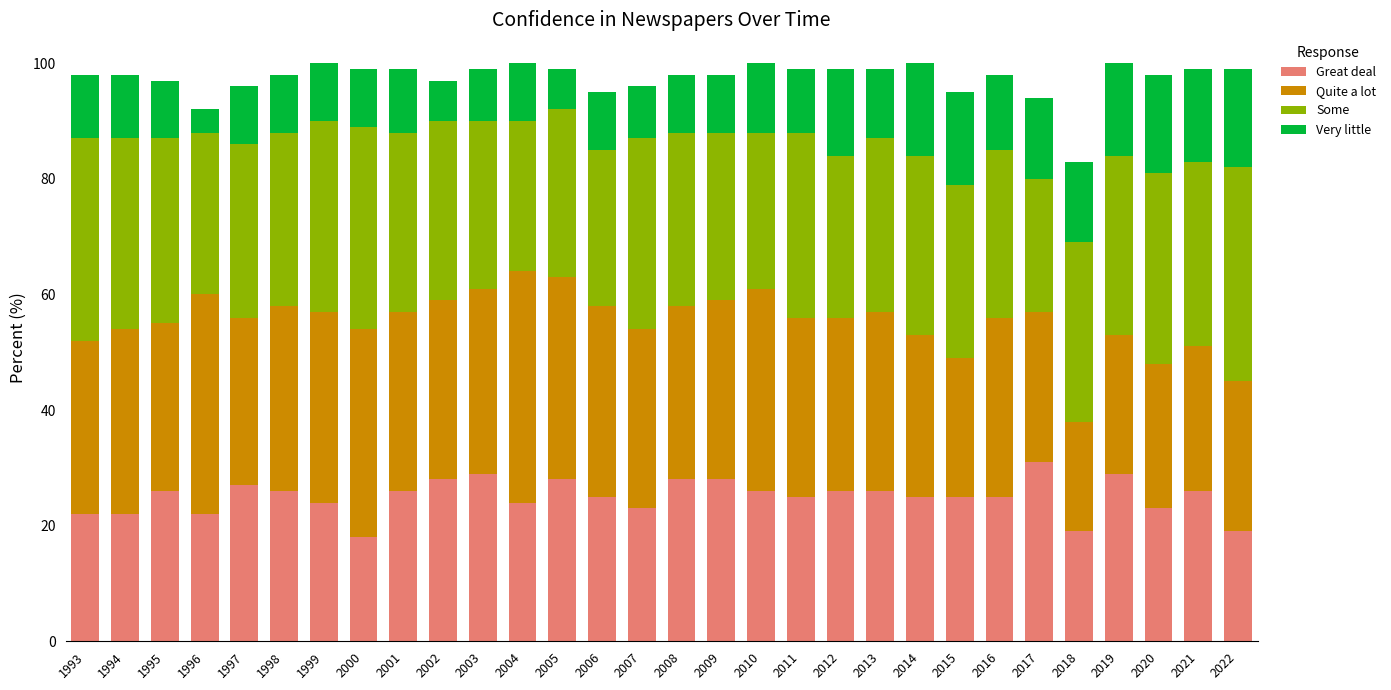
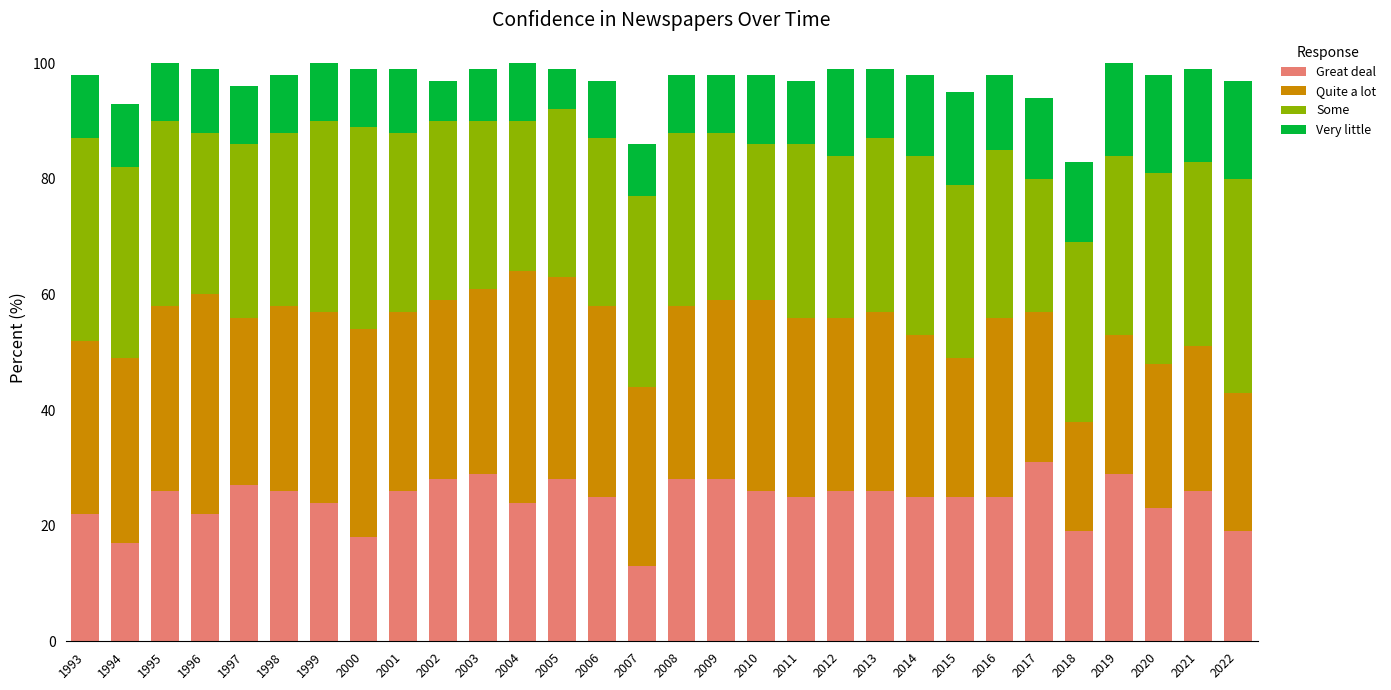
Great deal, 1994: 22 -> 17
Quite a lot, 1995: 29 -> 32
Very little, 1996: 4 -> 11
Some, 2006: 27 -> 29
Great deal, 2007: 23 -> 13
Quite a lot, 2010: 35 -> 33
Some, 2011: 32 -> 30
Very little, 2014: 16 -> 14
Quite a lot, 2022: 26 -> 24
